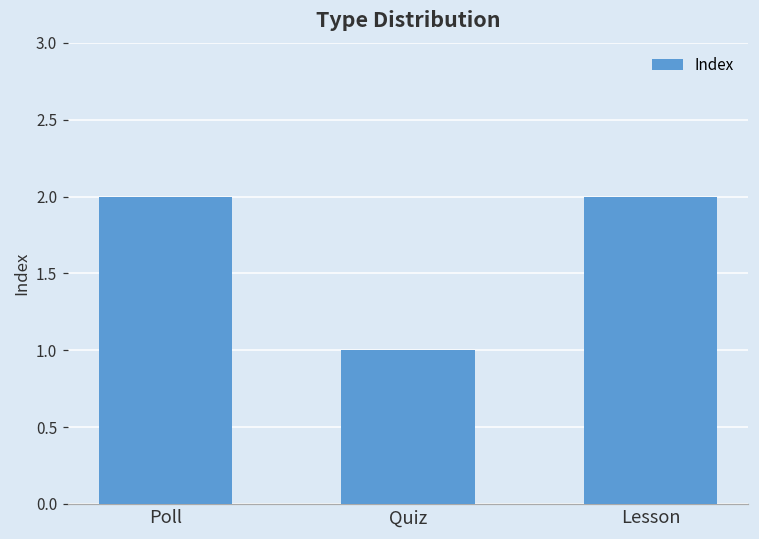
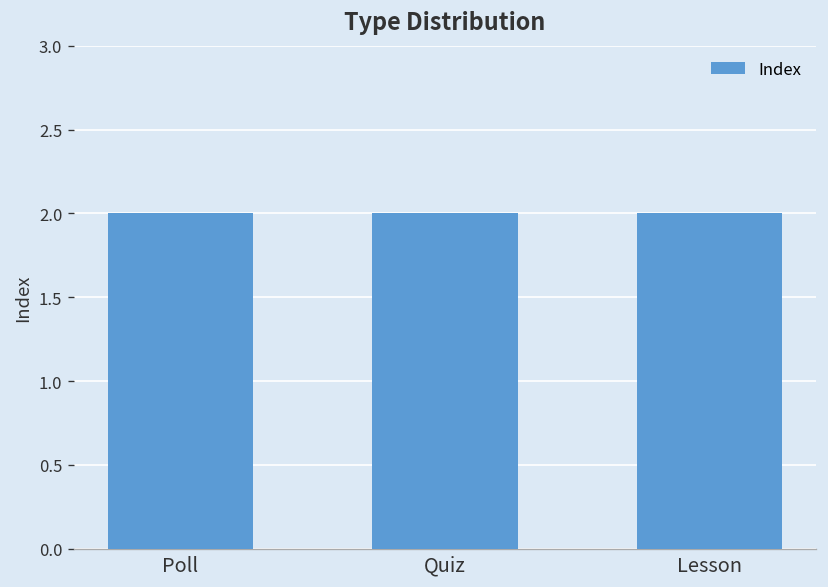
Quiz: 1 -> 2
